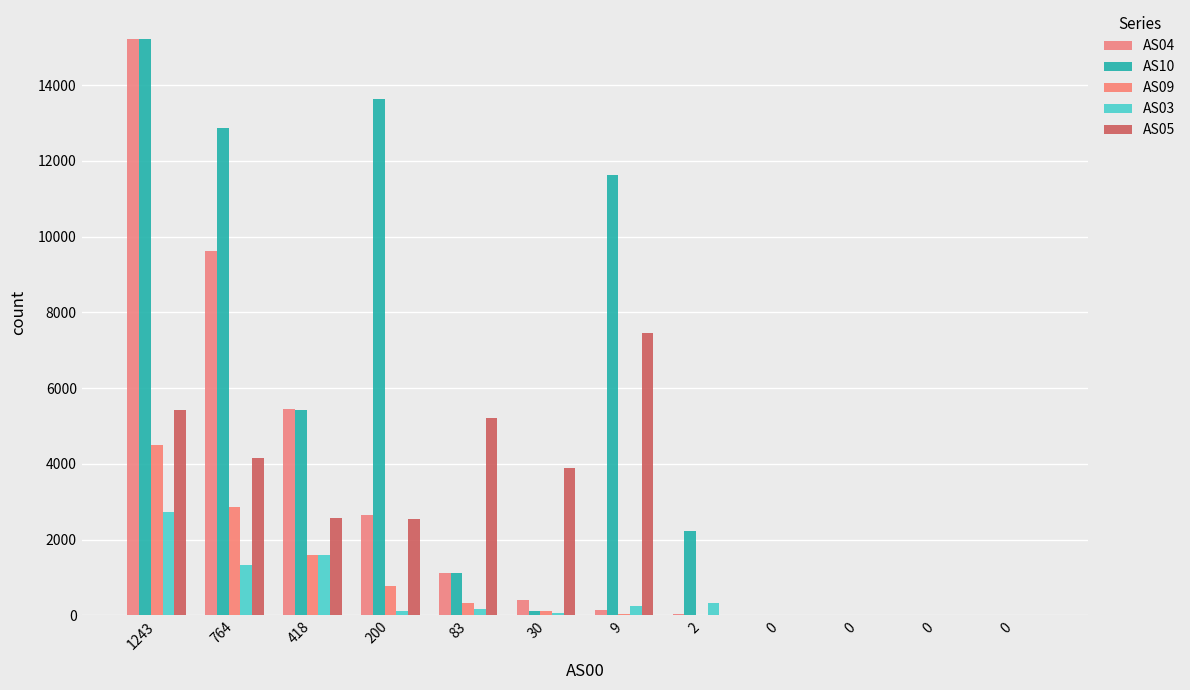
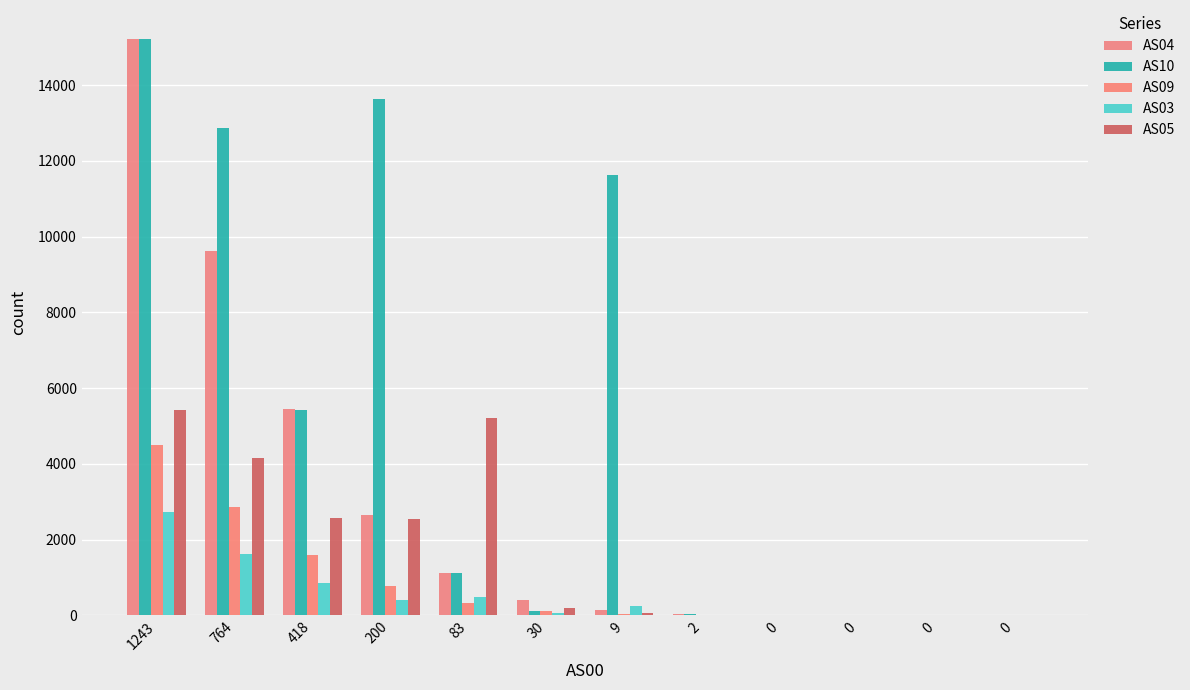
AS03, 764: 1300 -> 1600
AS03, 418: 1600 -> 900
AS03, 200: 100 -> 400
AS03, 83: 200 -> 500
AS05, 30: 3900 -> 200
AS05, 9: 7500 -> 100
AS10, 2: 2200 -> 0
AS03, 2: 300 -> 0
